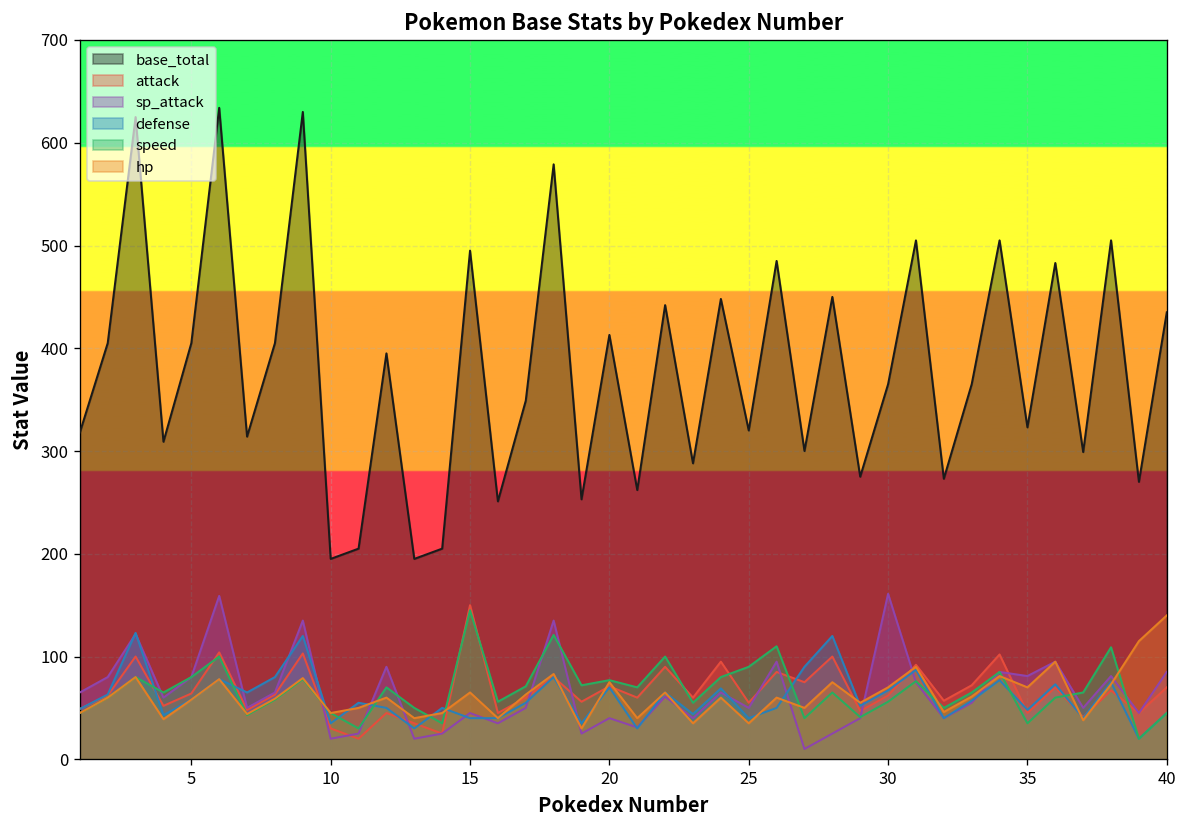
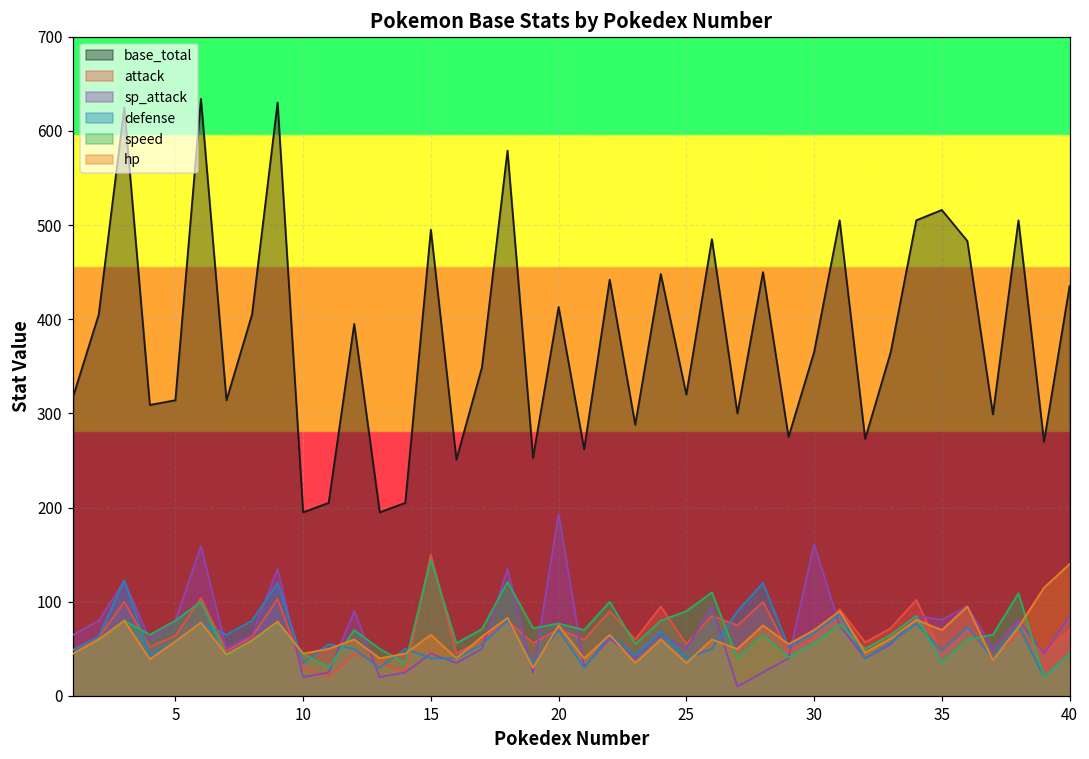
base_total, 5: 410 -> 310
sp_attack, 20: 40 -> 190
base_total, 35: 320 -> 520
